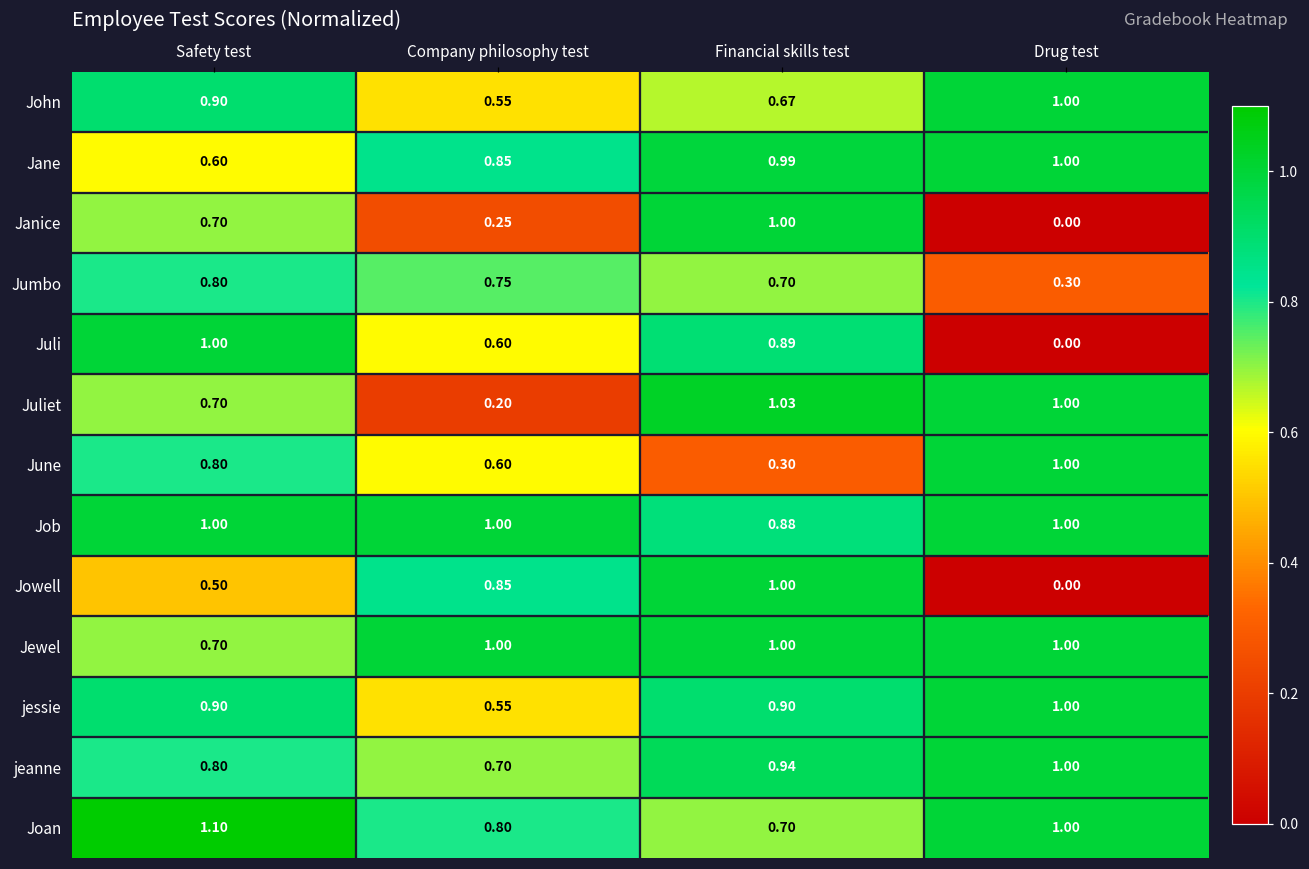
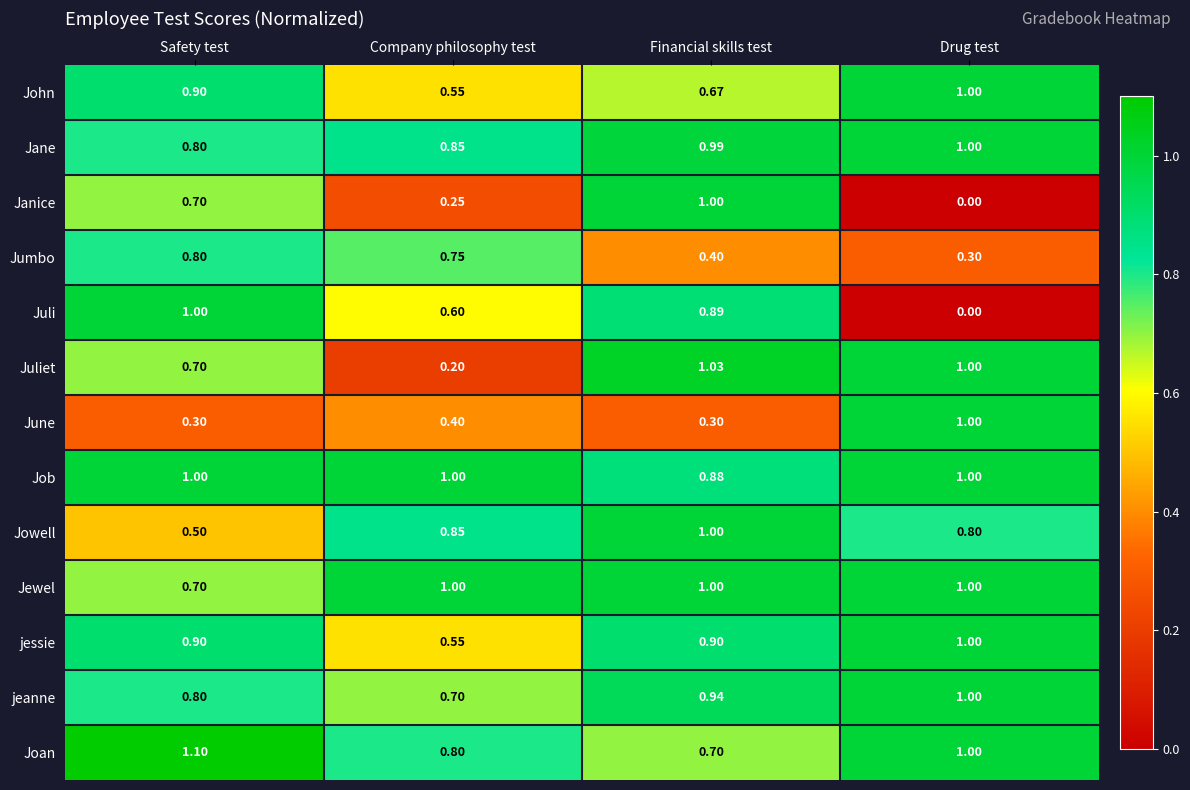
Jane, Safety test: 0.60 -> 0.80
Jumbo, Financial skills test: 0.70 -> 0.40
June, Safety test: 0.80 -> 0.30
June, Company philosophy test: 0.60 -> 0.40
Jowell, Drug test: 0.00 -> 0.80
